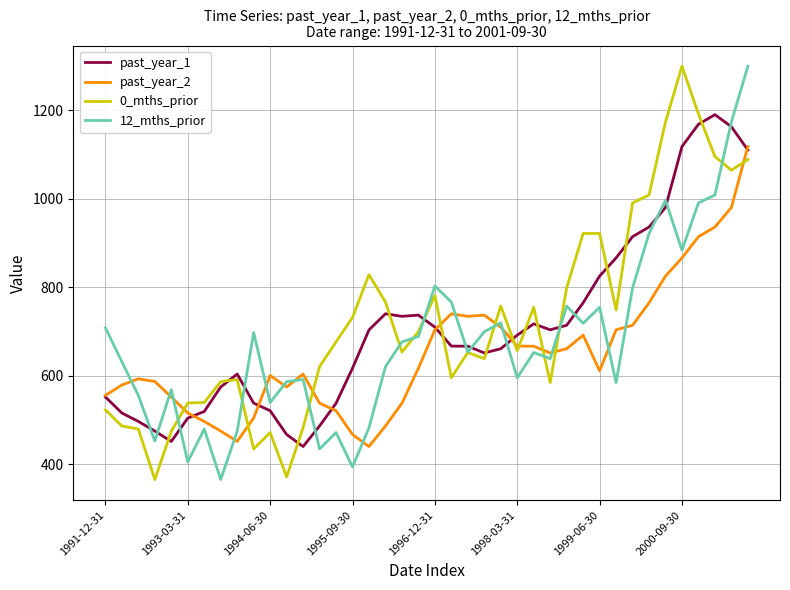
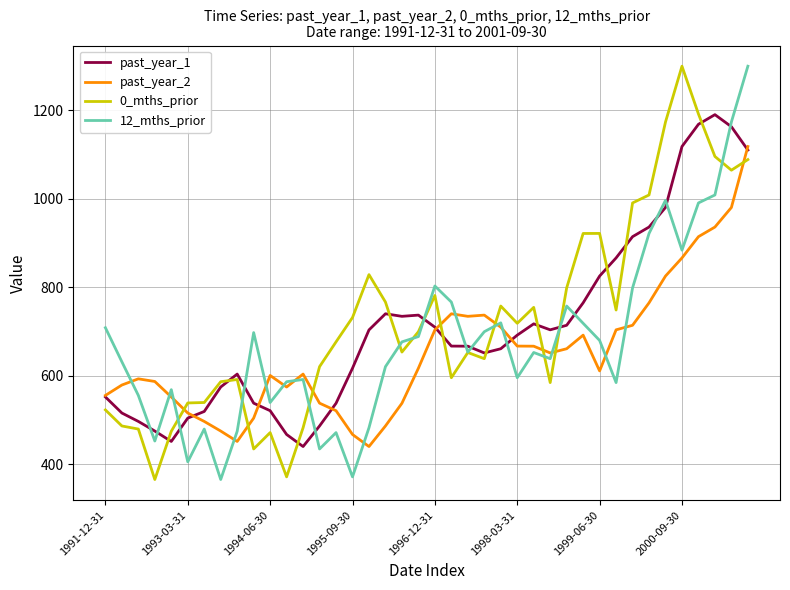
12_mths_prior, 1995-09-30: 390 -> 370
0_mths_prior, 1998-03-31: 660 -> 720
12_mths_prior, 1999-06-30: 760 -> 680
